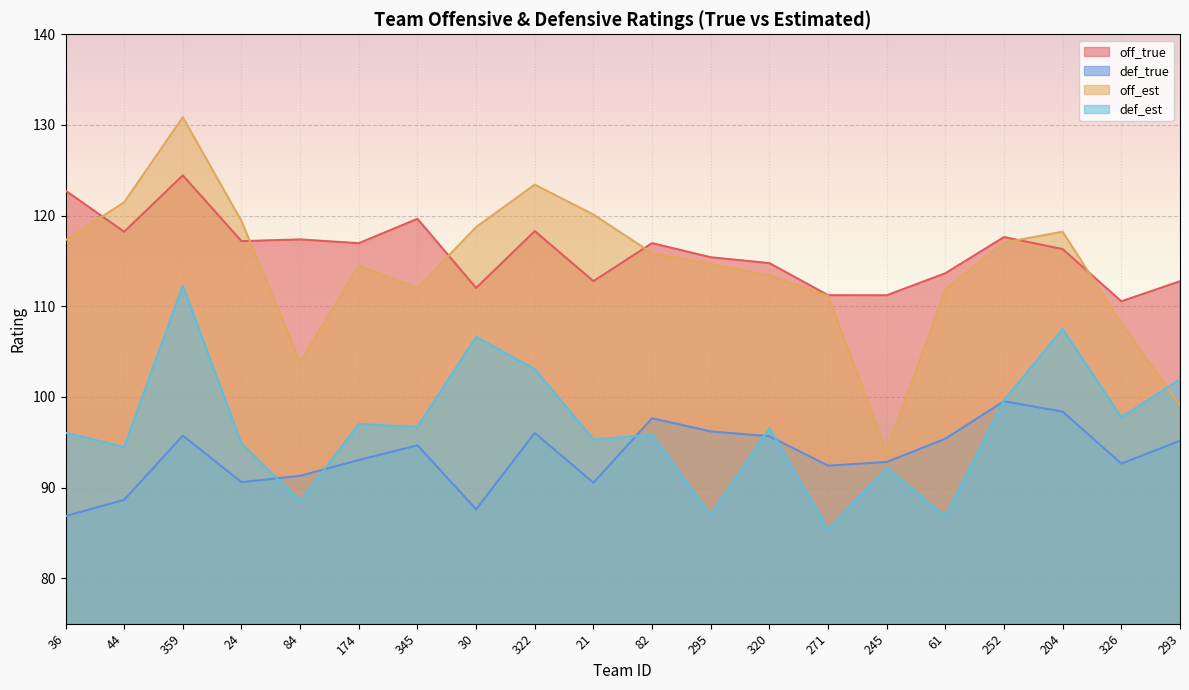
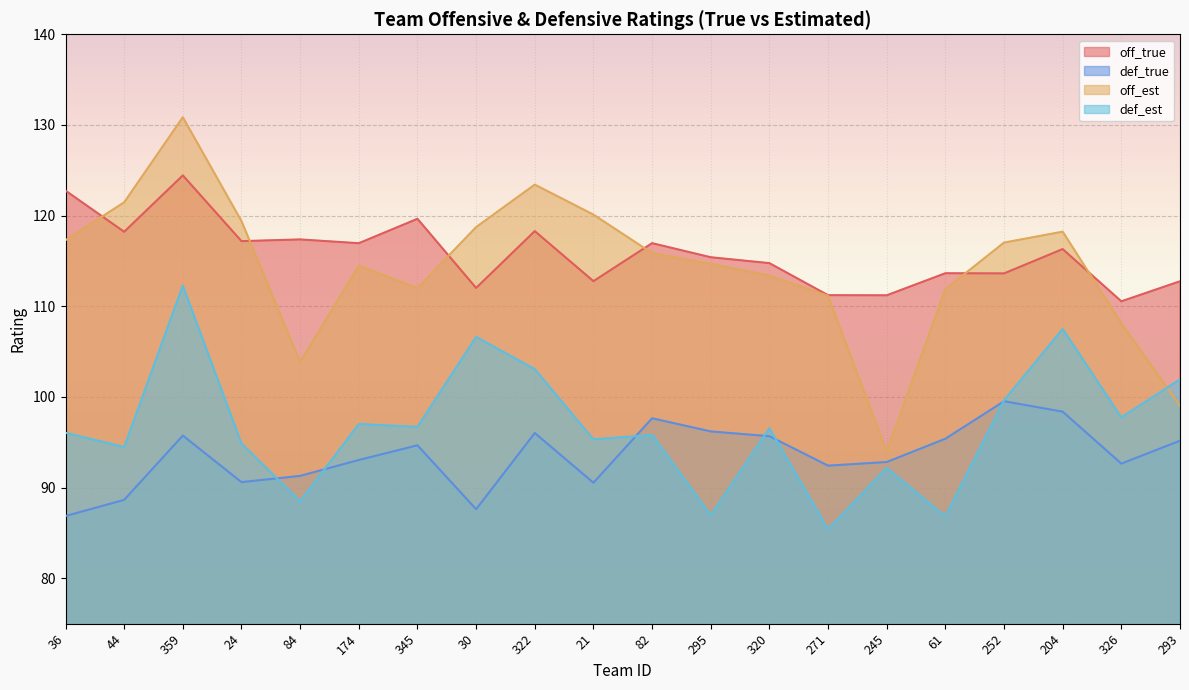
off_true, 252: 118 -> 114
